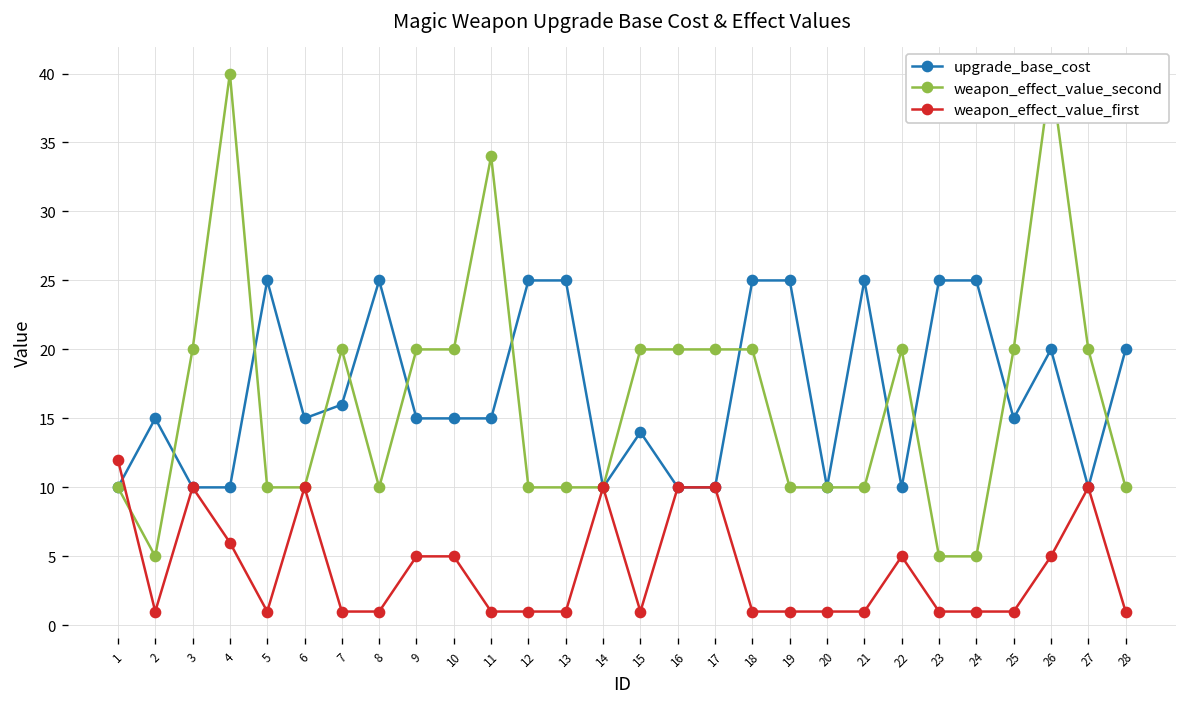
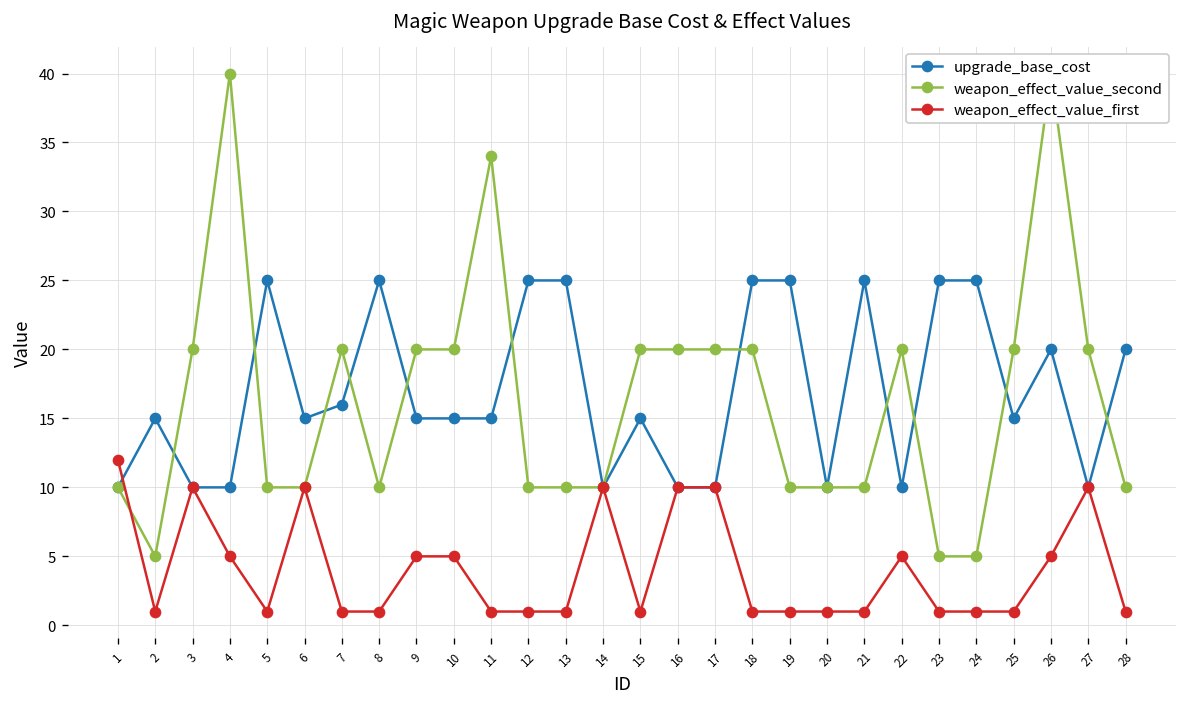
weapon_effect_value_first, 4: 6 -> 5
upgrade_base_cost, 15: 14 -> 15
